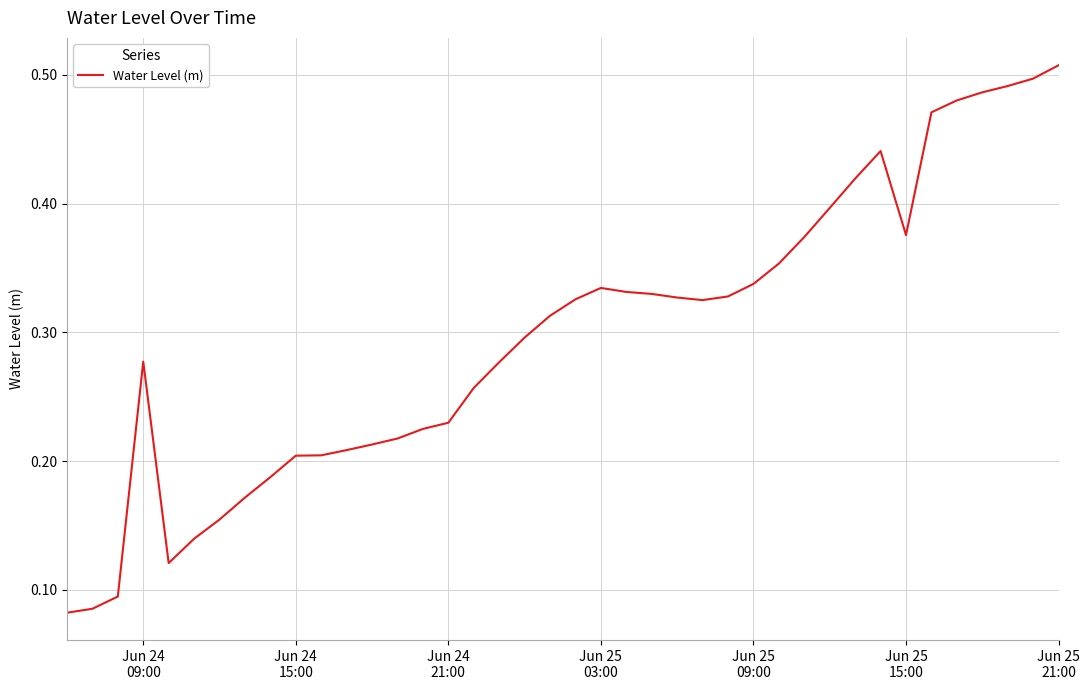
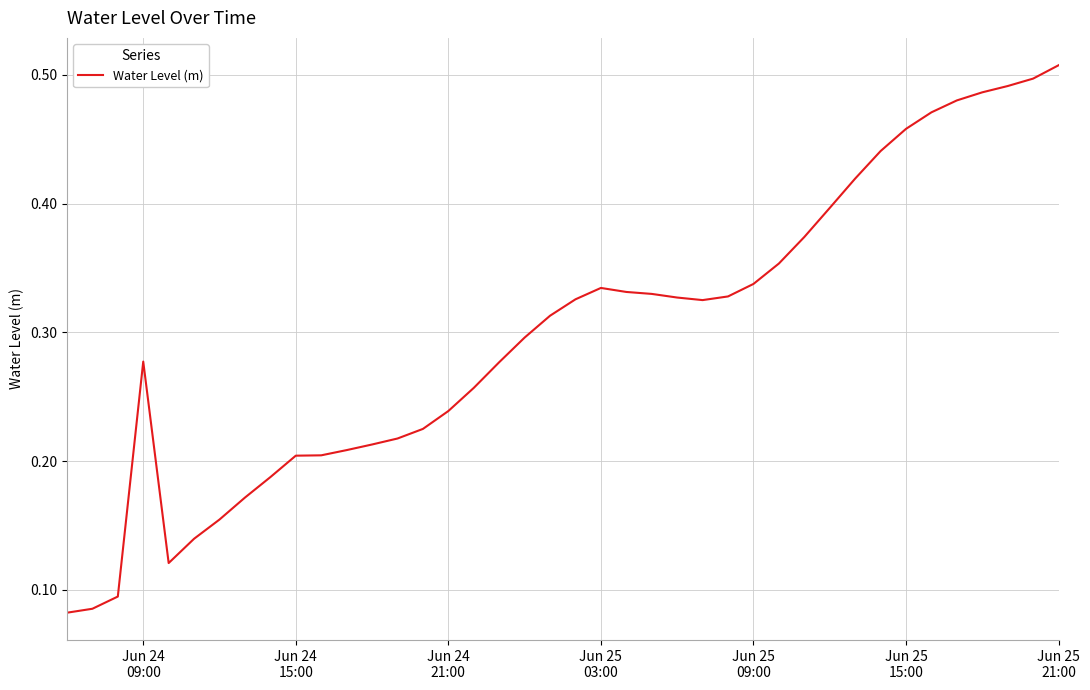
Jun 24 21:00: 0.230 -> 0.239
Jun 25 15:00: 0.376 -> 0.458
